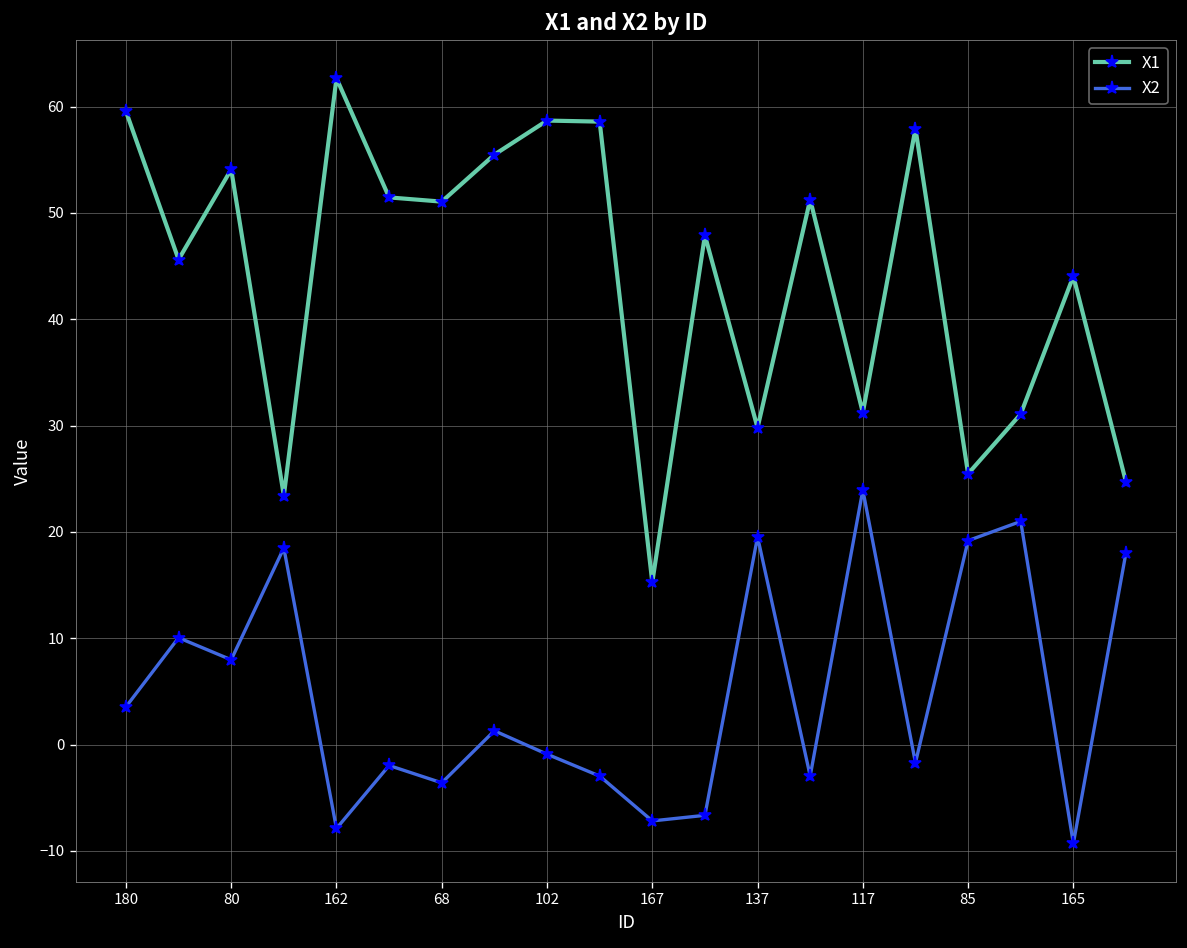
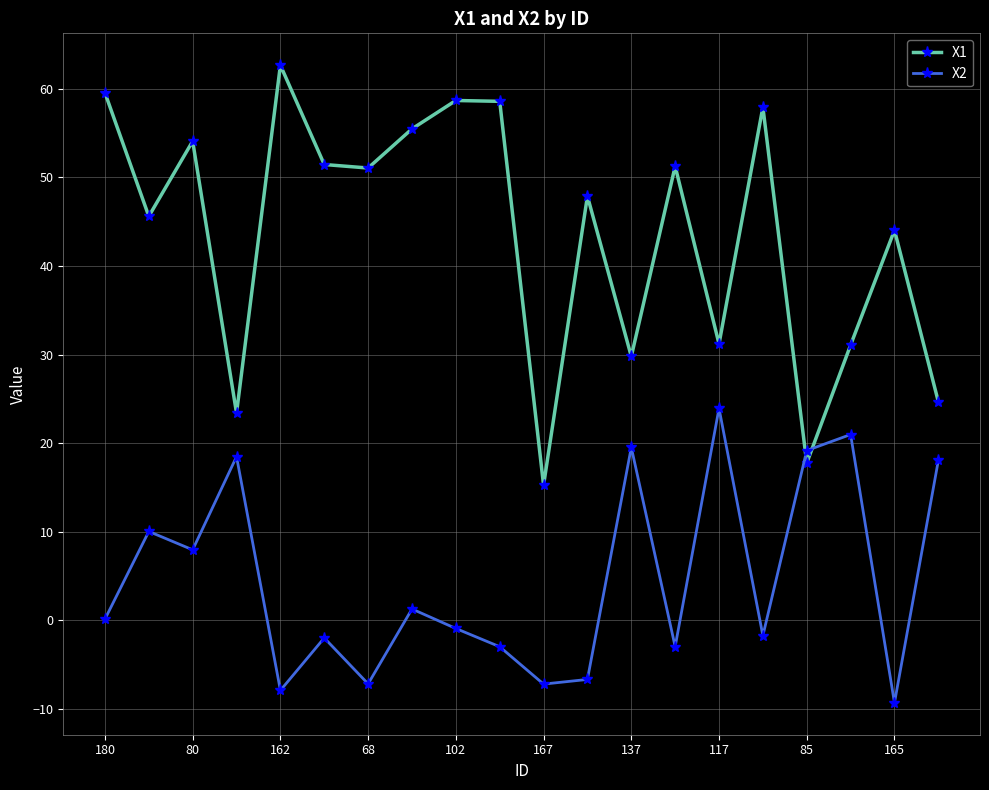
X2, 180: 4 -> 0
X2, 68: -4 -> -7
X1, 85: 25 -> 18
